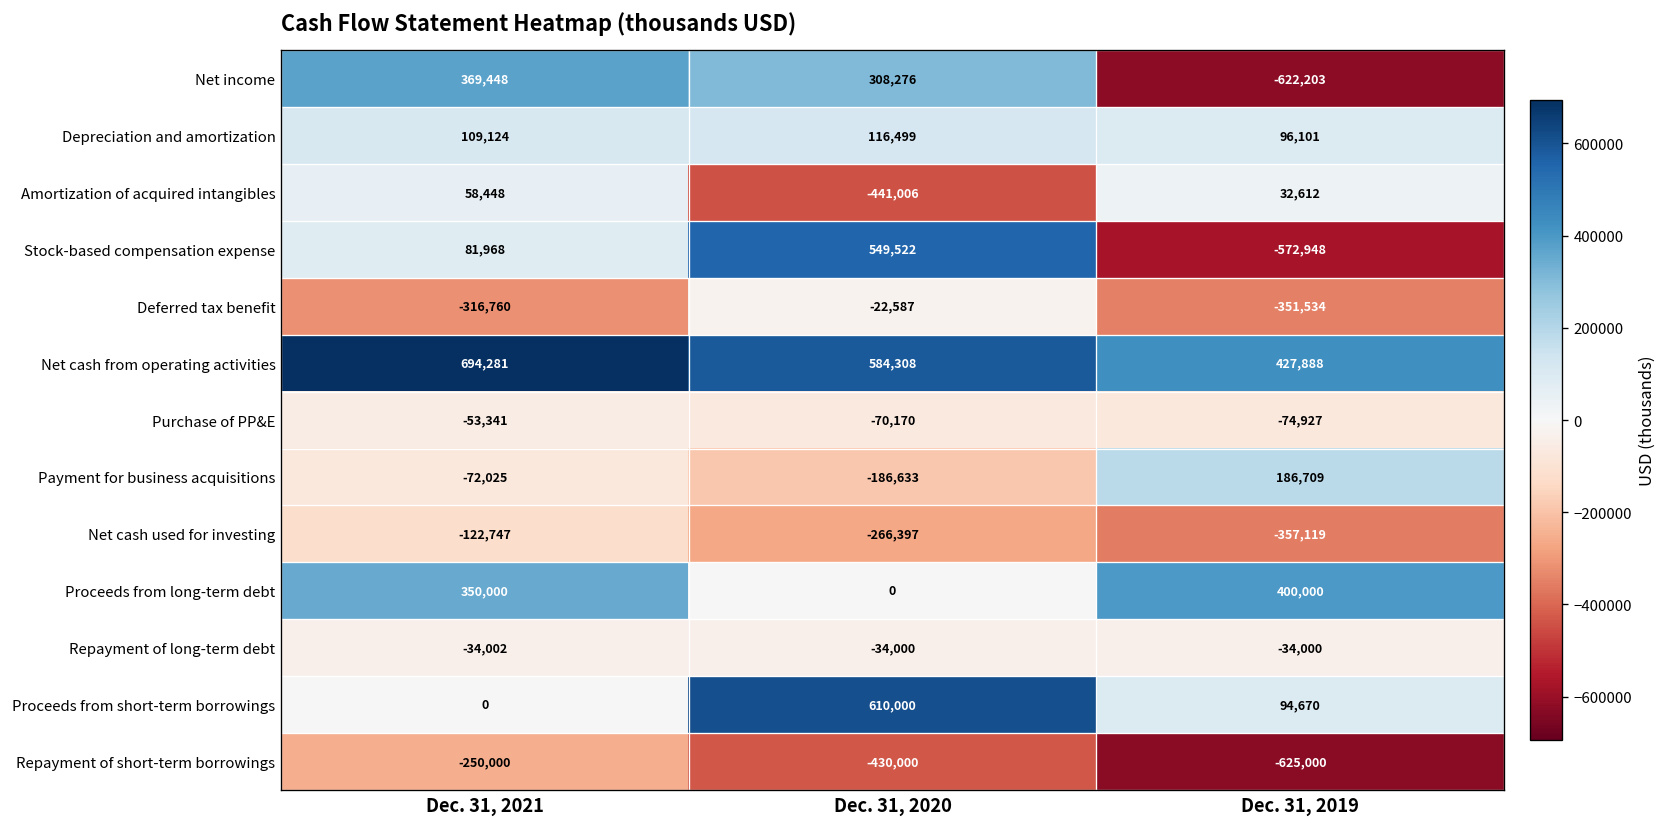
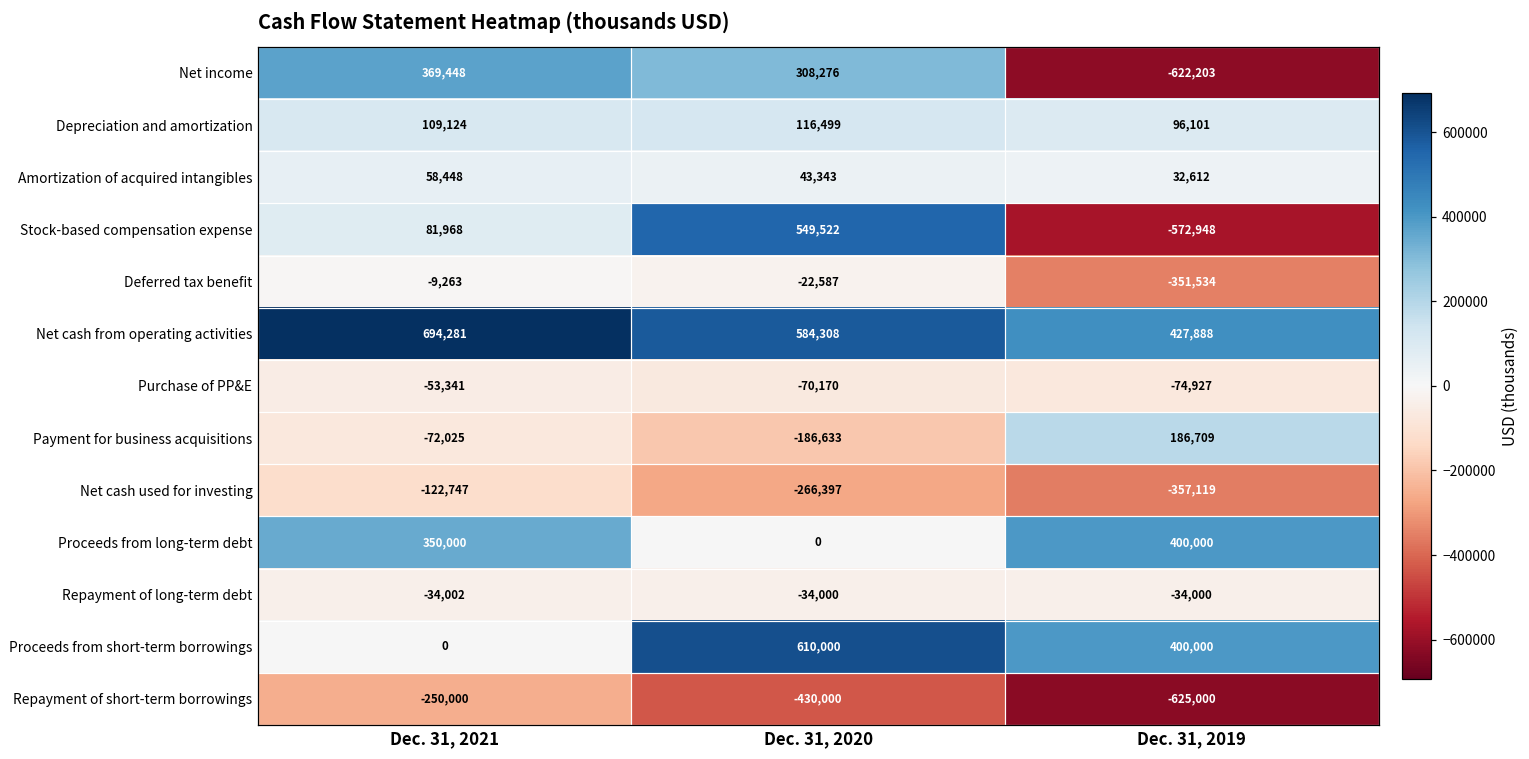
Amortization of acquired intangibles, Dec. 31, 2020: -441,006 -> 43,343
Deferred tax benefit, Dec. 31, 2021: -316,760 -> -9,263
Proceeds from short-term borrowings, Dec. 31, 2019: 94,670 -> 400,000
